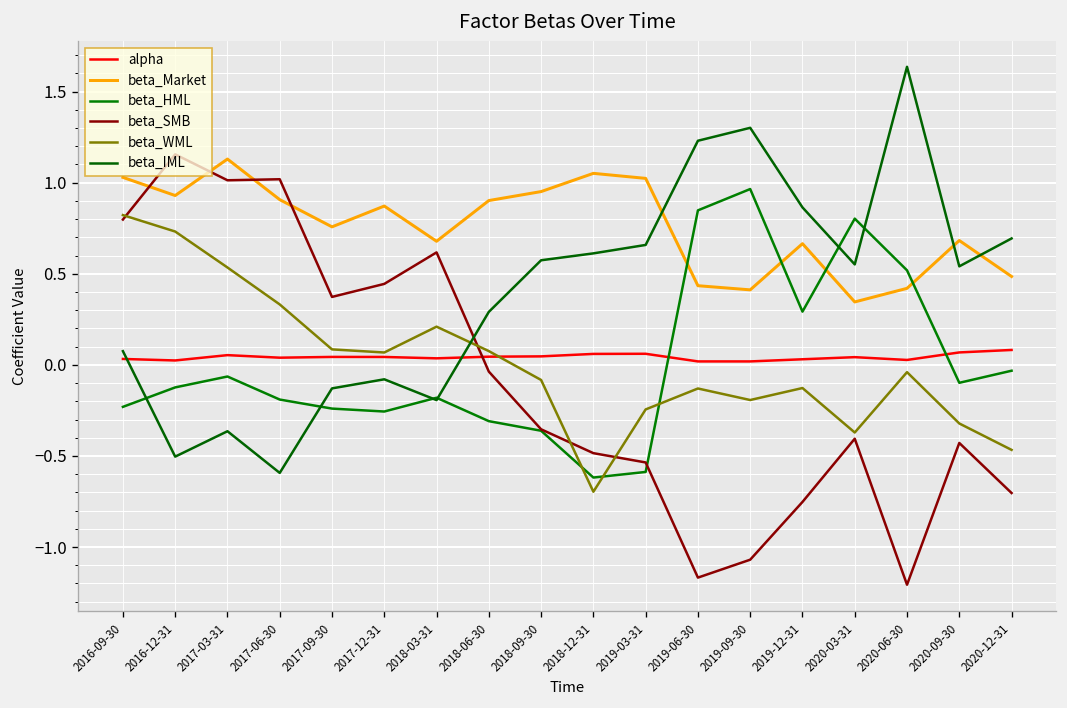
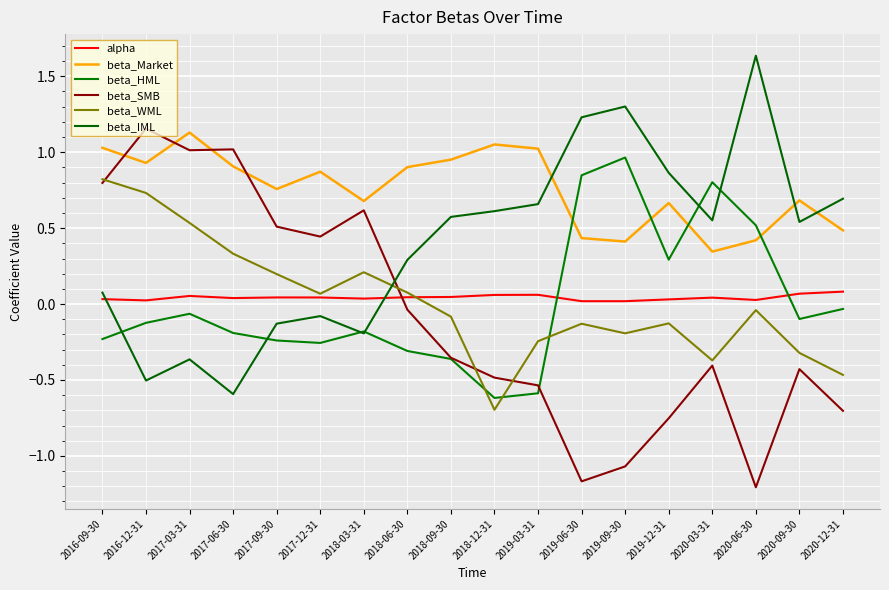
beta_SMB, 2017-09-30: 0.37 -> 0.51
beta_WML, 2017-09-30: 0.08 -> 0.20
